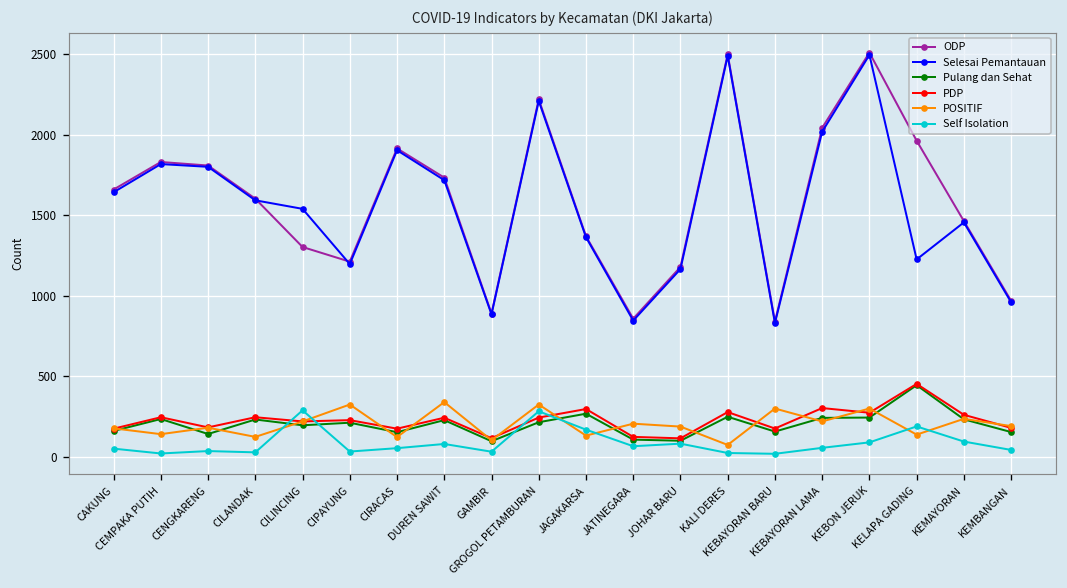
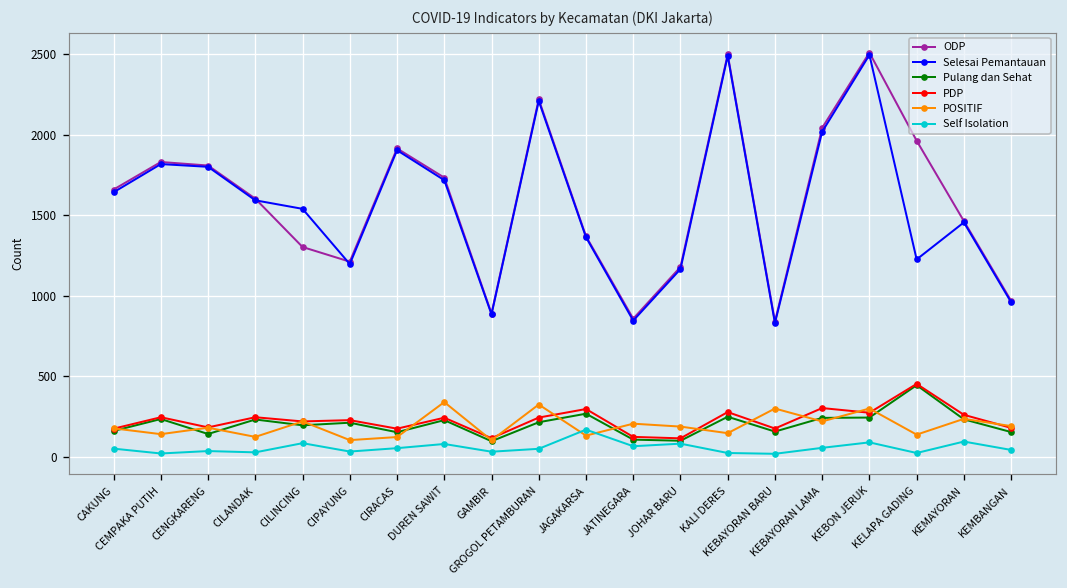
Self Isolation, CILINCING: 290 -> 90
POSITIF, CIPAYUNG: 330 -> 110
Self Isolation, GROGOL PETAMBURAN: 280 -> 50
POSITIF, KALI DERES: 80 -> 150
Self Isolation, KELAPA GADING: 190 -> 30
